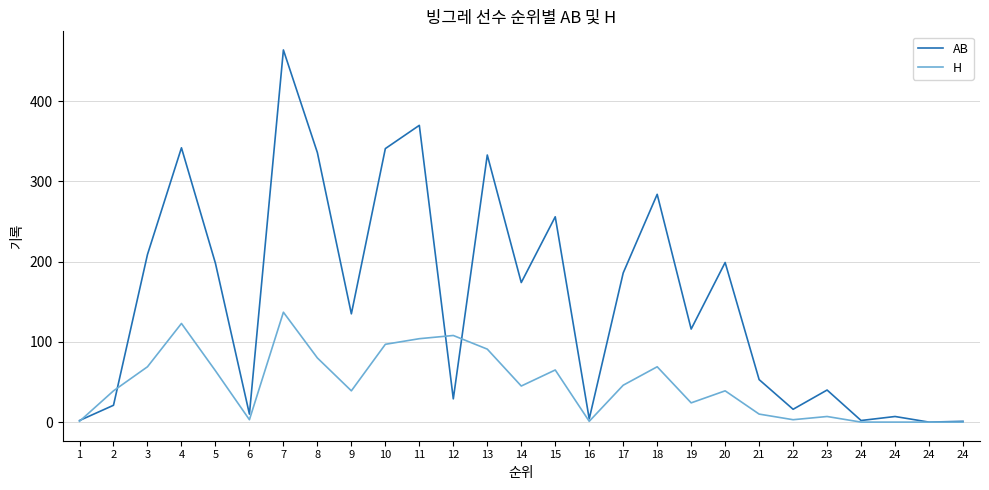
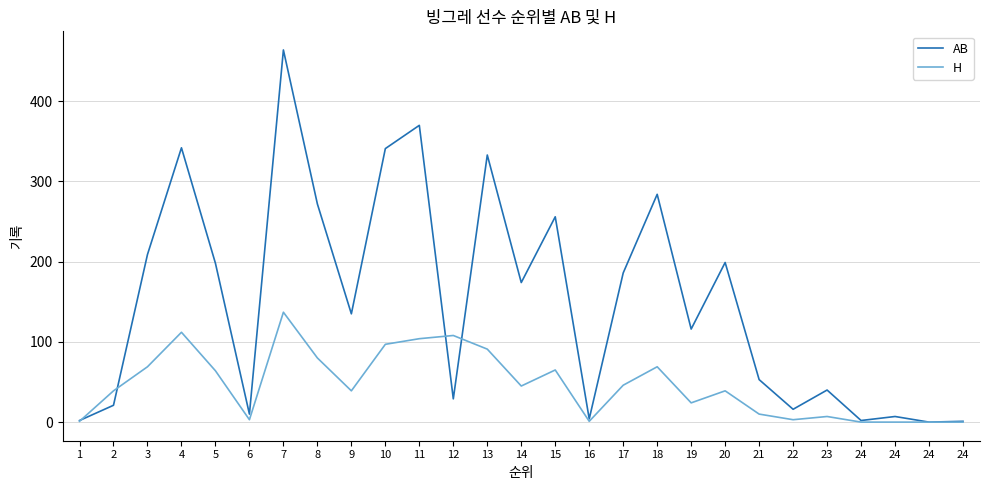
H, 4: 120 -> 110
AB, 8: 340 -> 270
